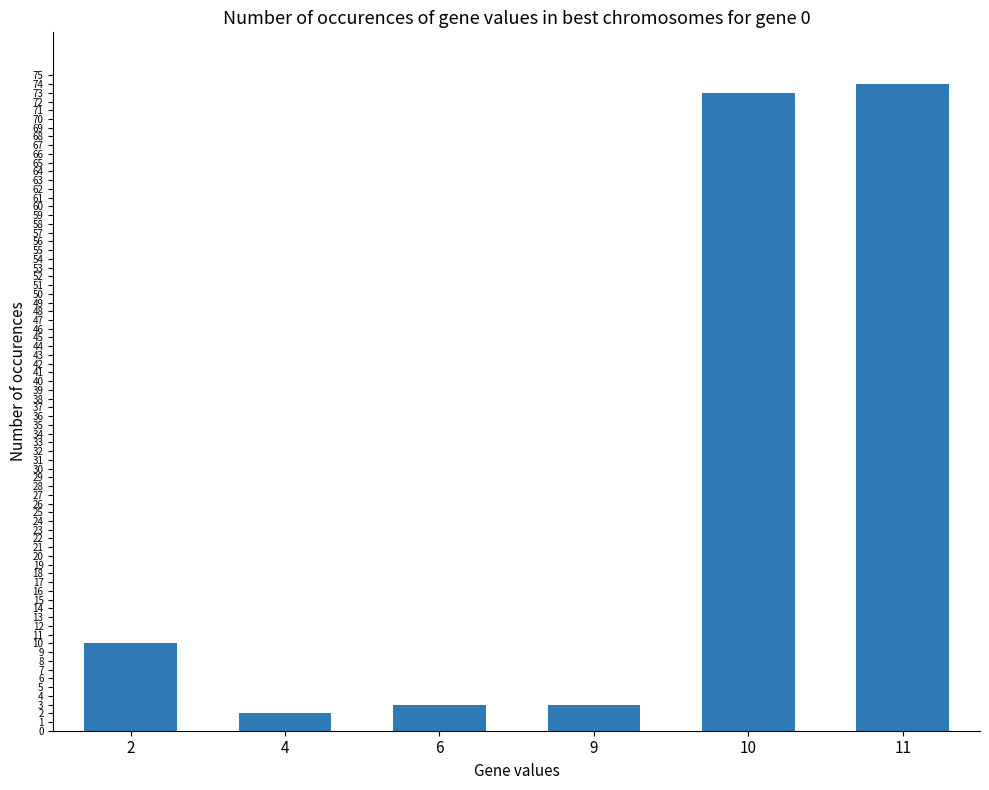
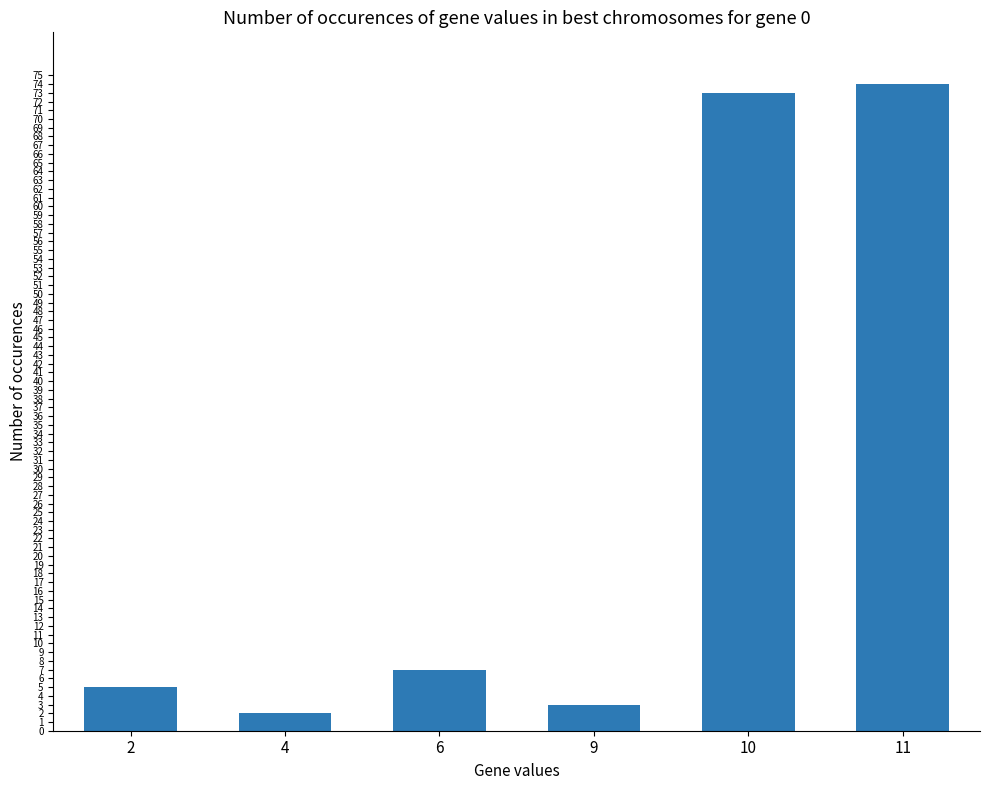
2: 10 -> 5
6: 3 -> 7
